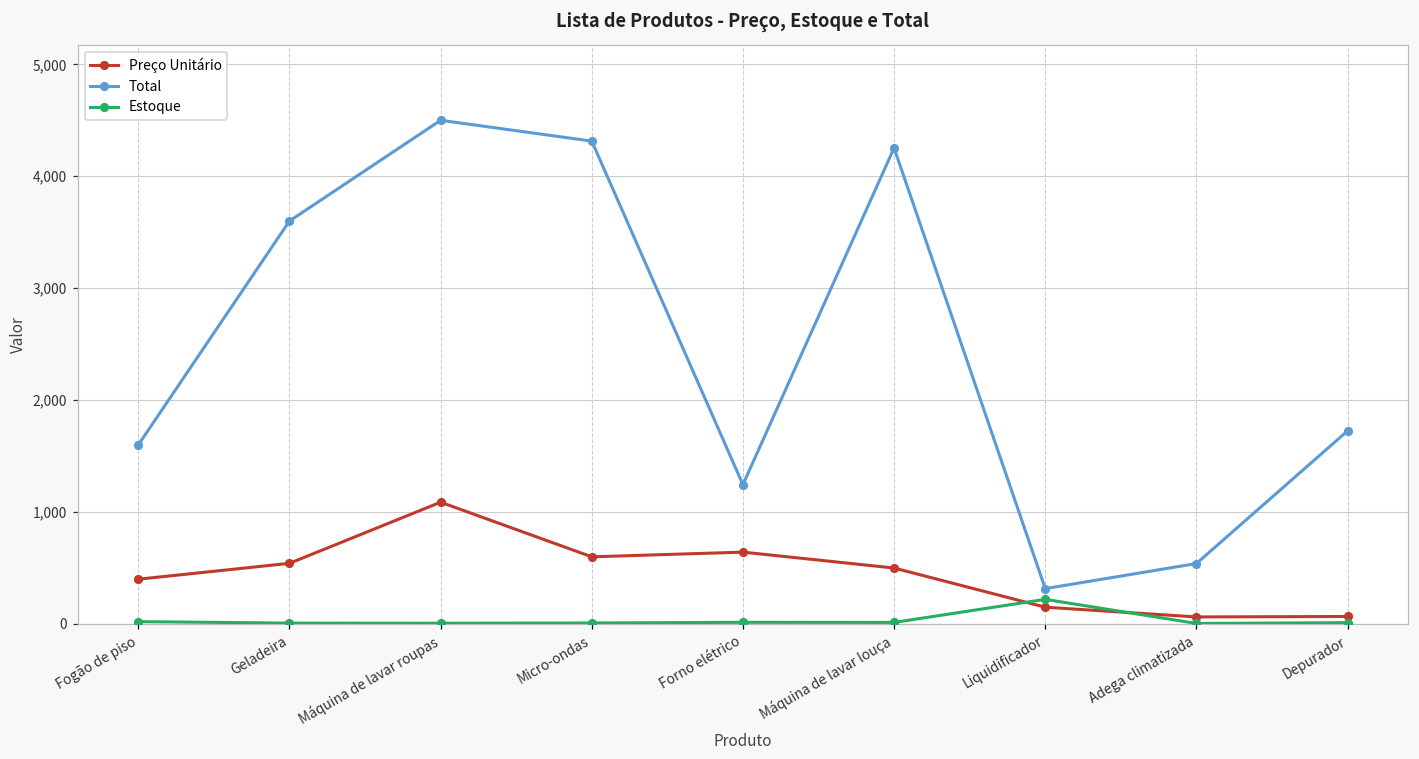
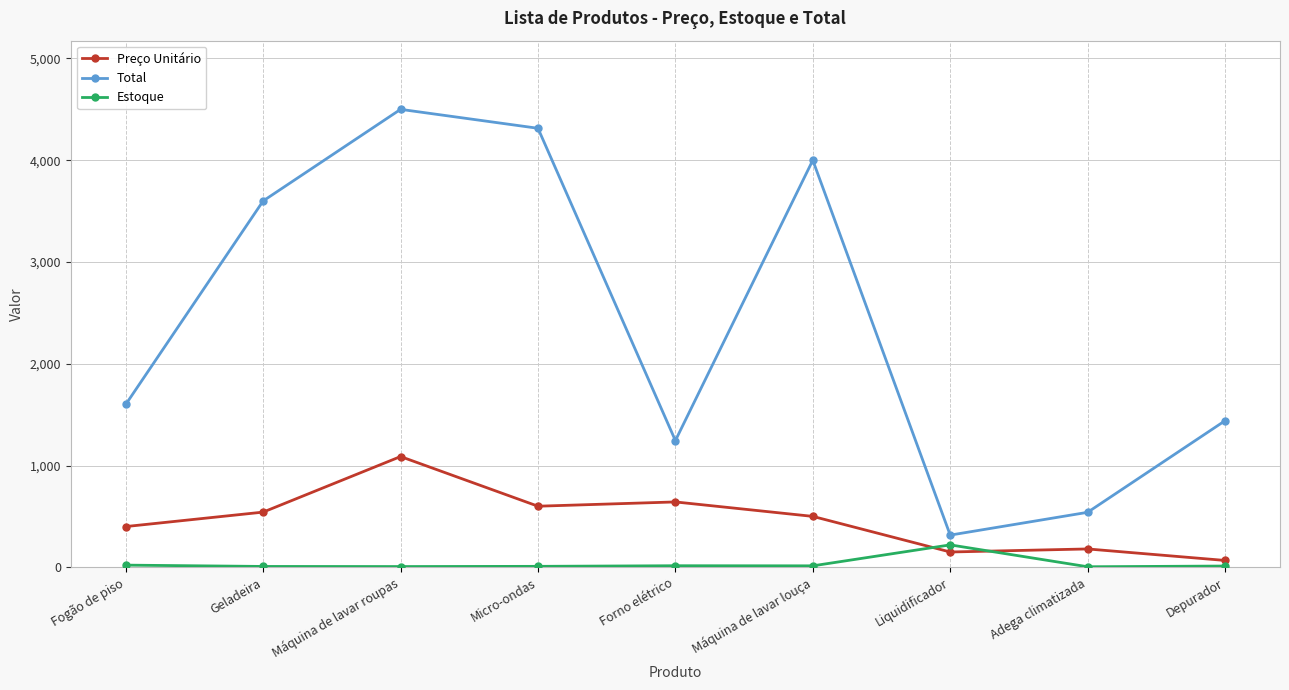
Total, Máquina de lavar louça: 4,250 -> 4,000
Preço Unitário, Adega climatizada: 60 -> 180
Total, Depurador: 1,730 -> 1,440
